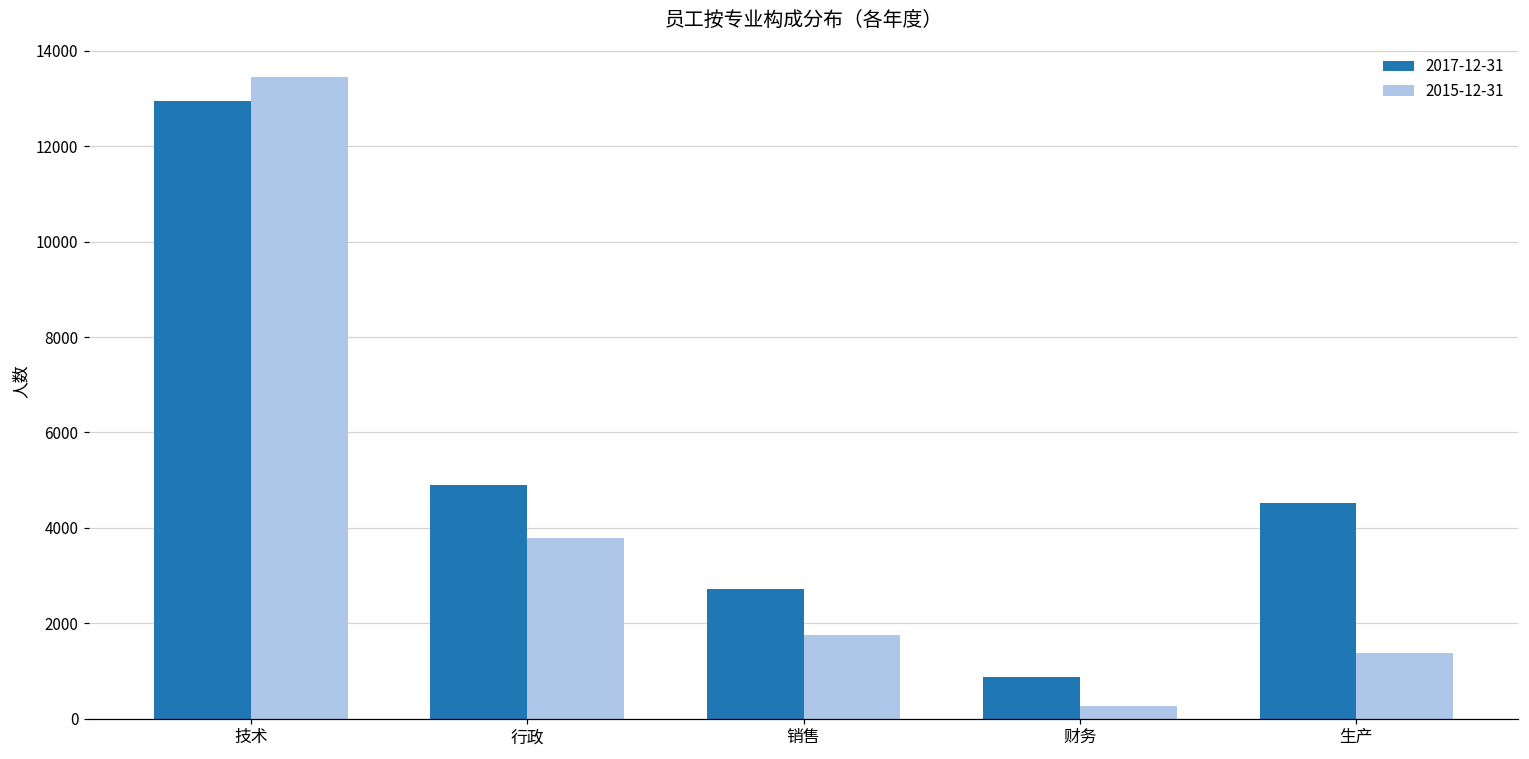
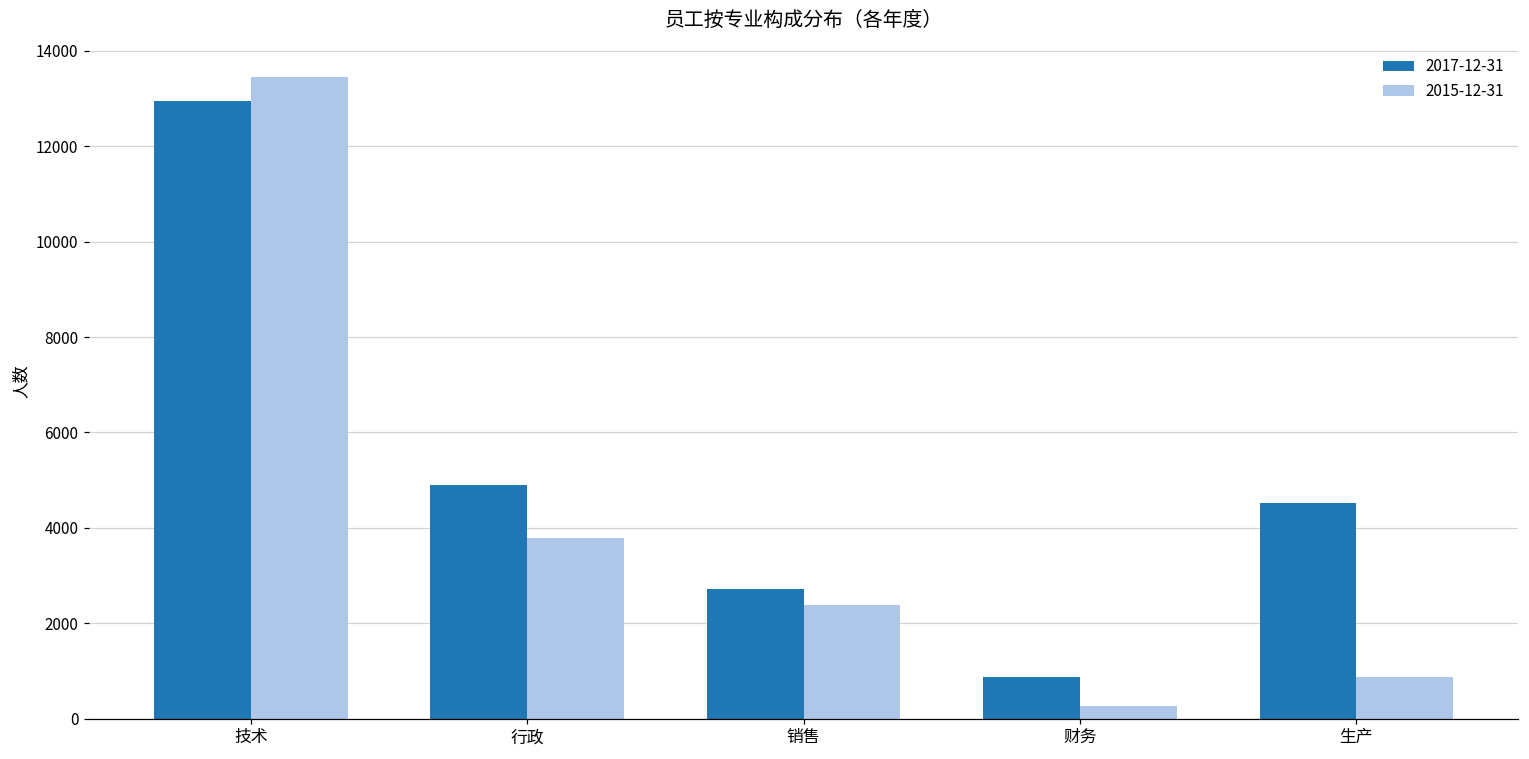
2015-12-31, 销售: 1800 -> 2400
2015-12-31, 生产: 1400 -> 900
